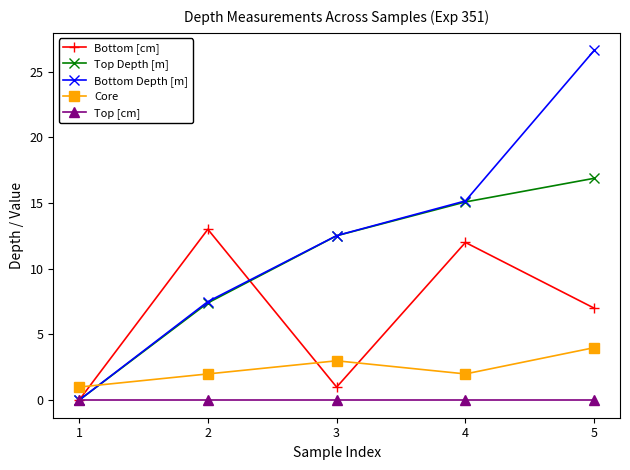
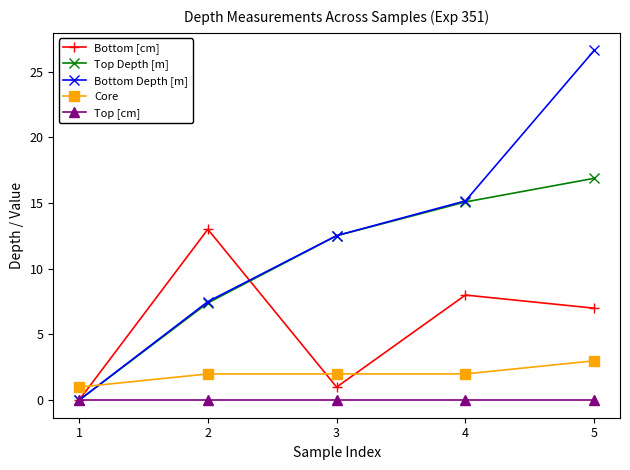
Core, 3: 3 -> 2
Bottom [cm], 4: 12 -> 8
Core, 5: 4 -> 3
